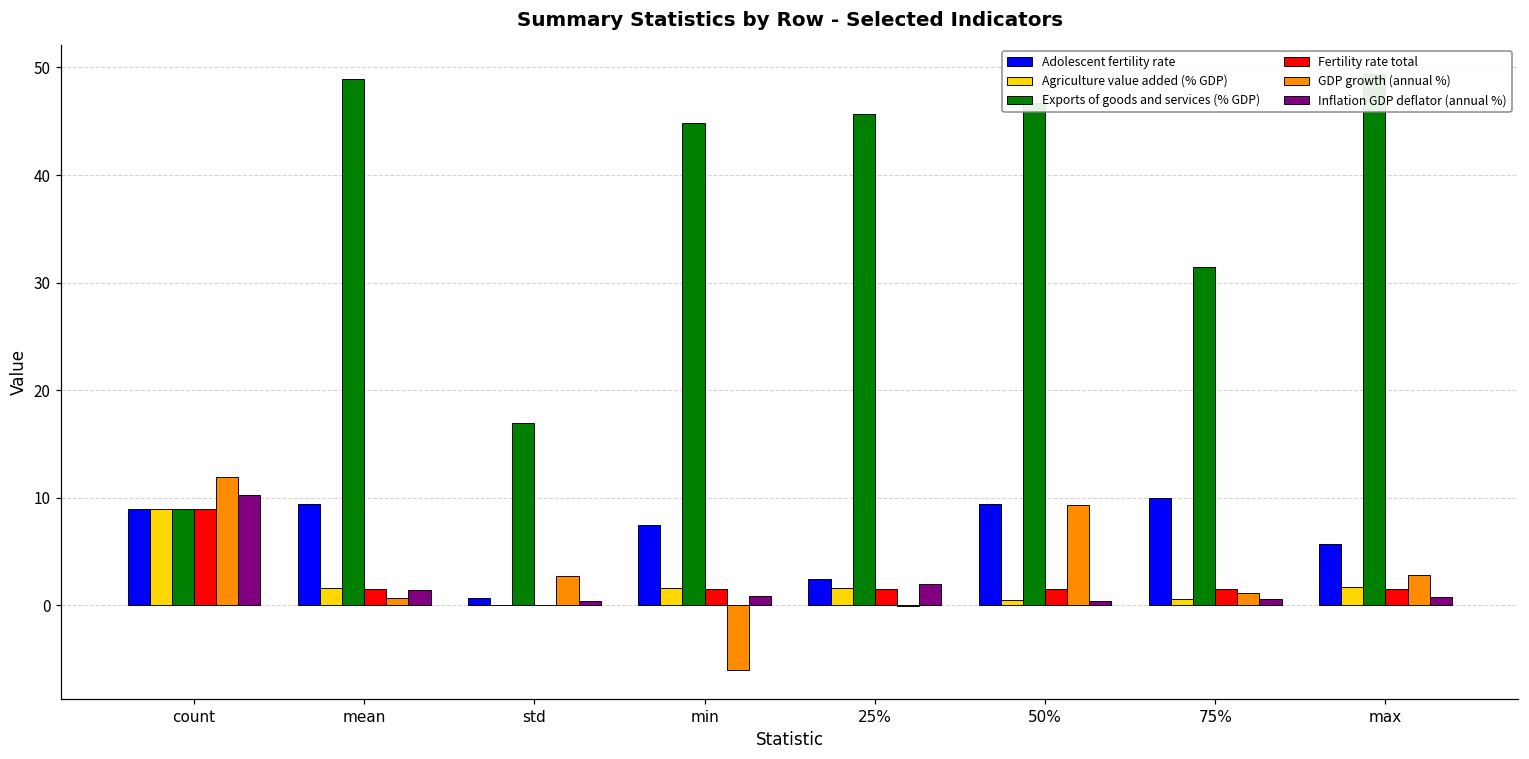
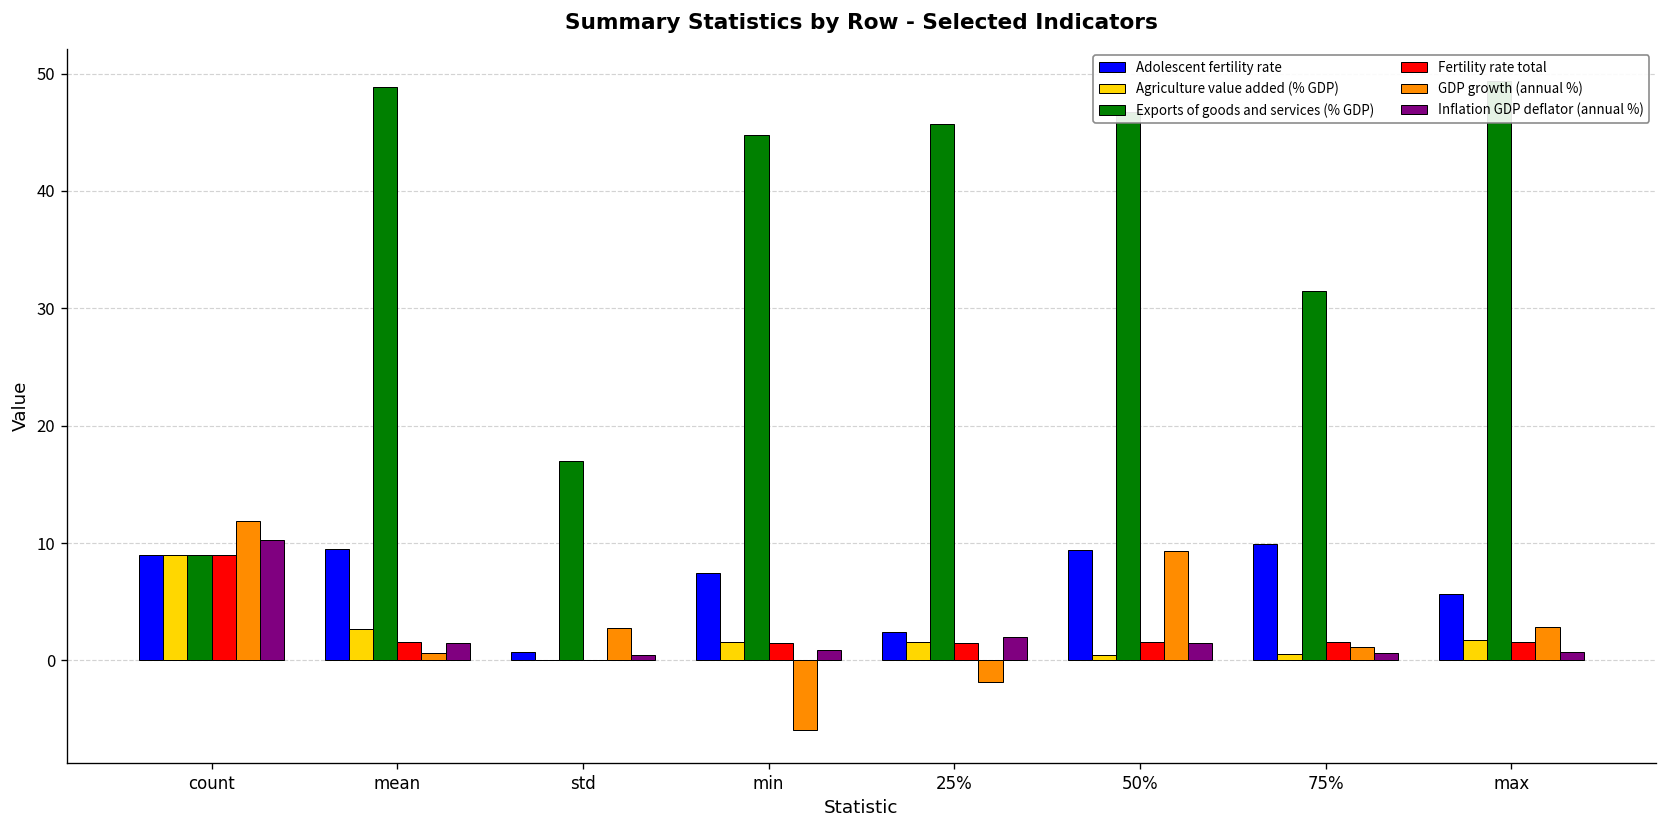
Agriculture value added (% GDP), mean: 2 -> 3
GDP growth (annual %), 25%: 0 -> -2
Inflation GDP deflator (annual %), 50%: 0 -> 1
